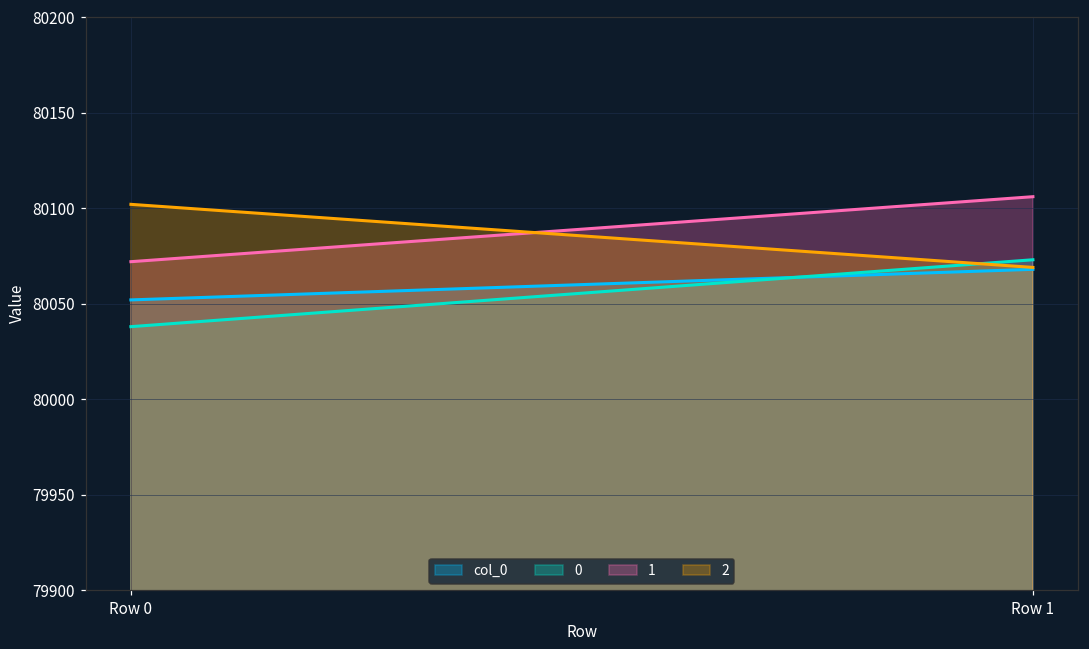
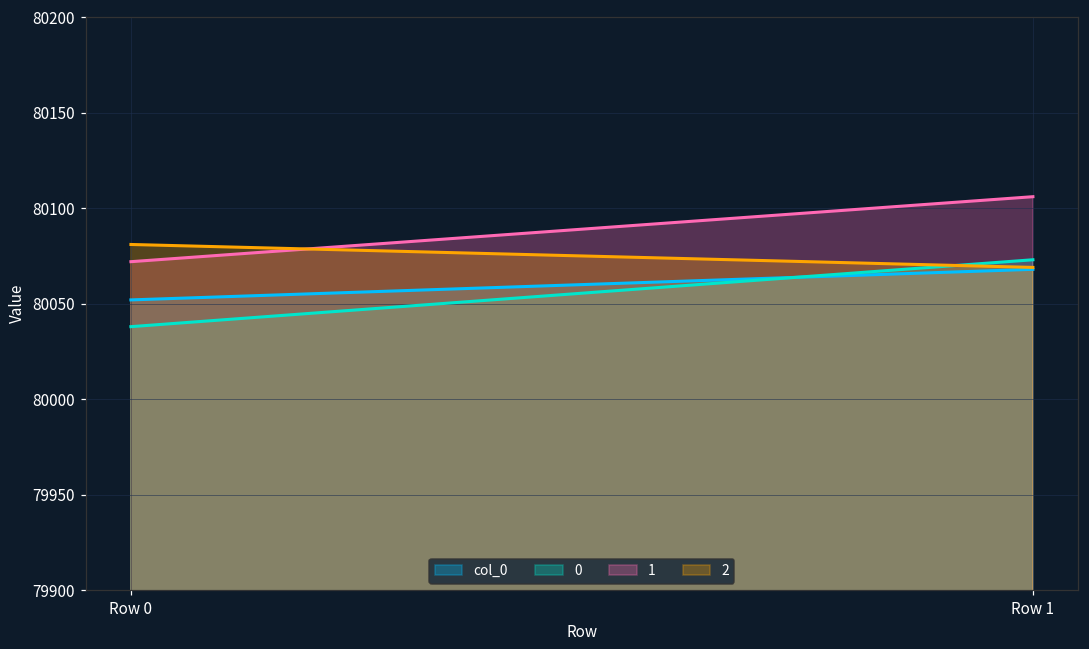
2, Row 0: 80102 -> 80081
